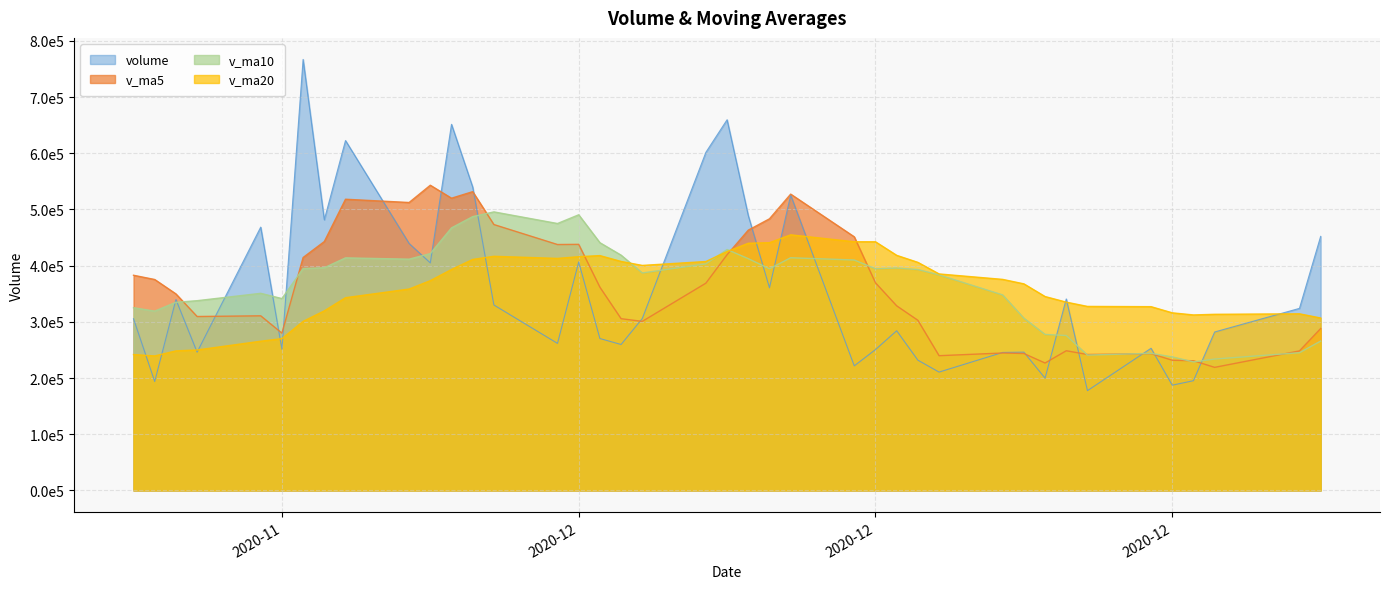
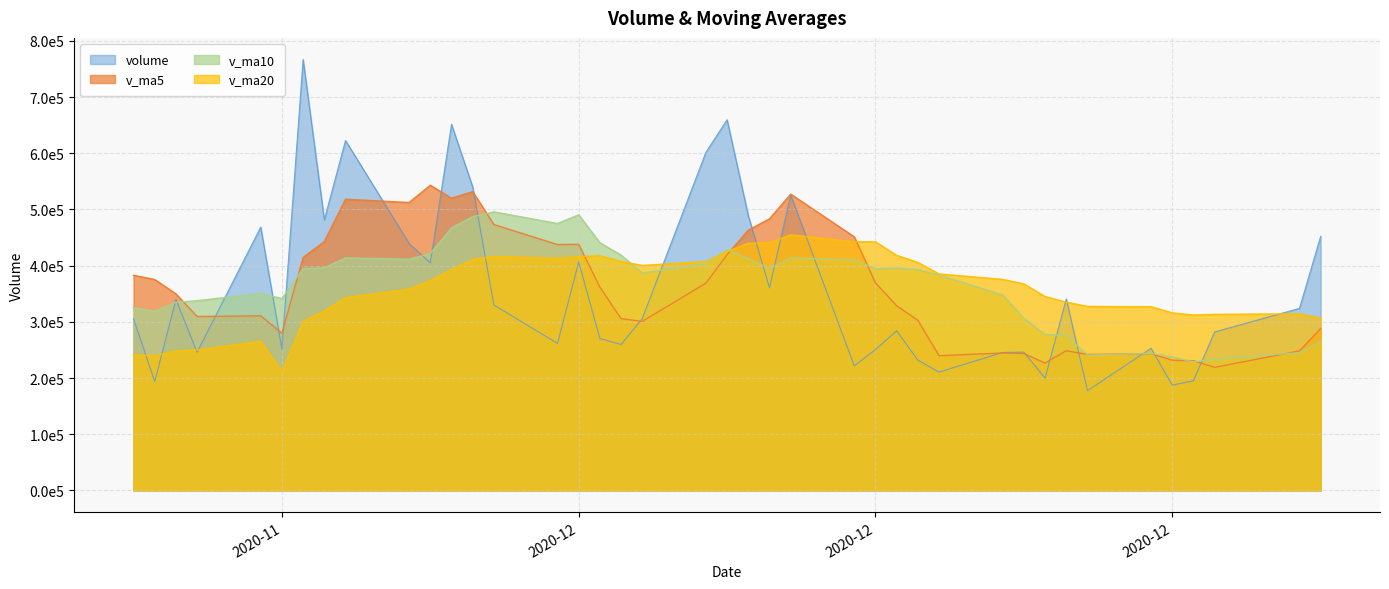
v_ma20, 2020-11: 270000 -> 210000
